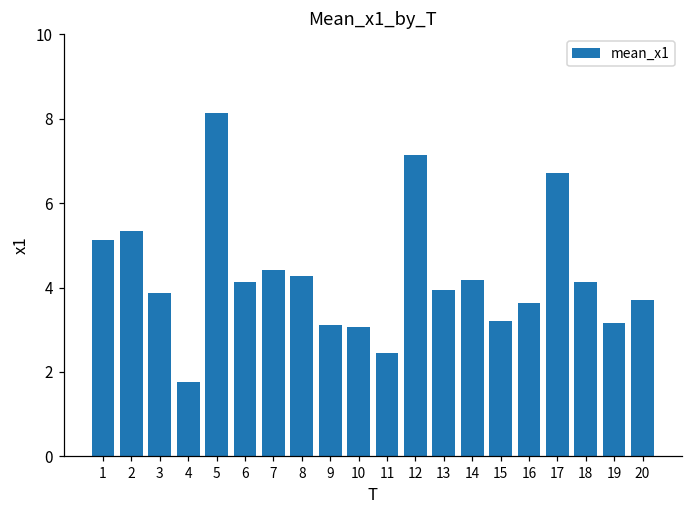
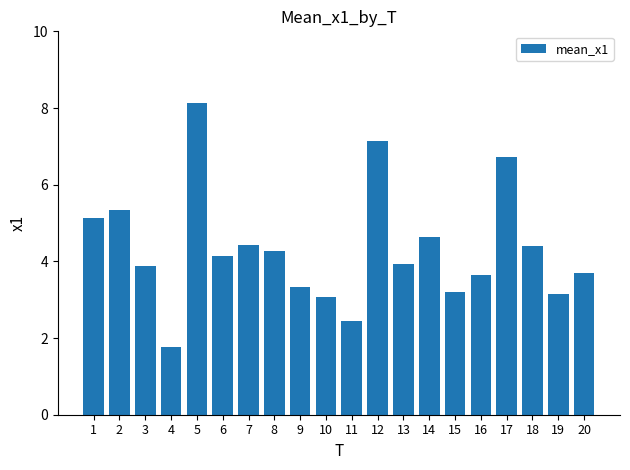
9: 3.1 -> 3.3
14: 4.2 -> 4.6
18: 4.1 -> 4.4
